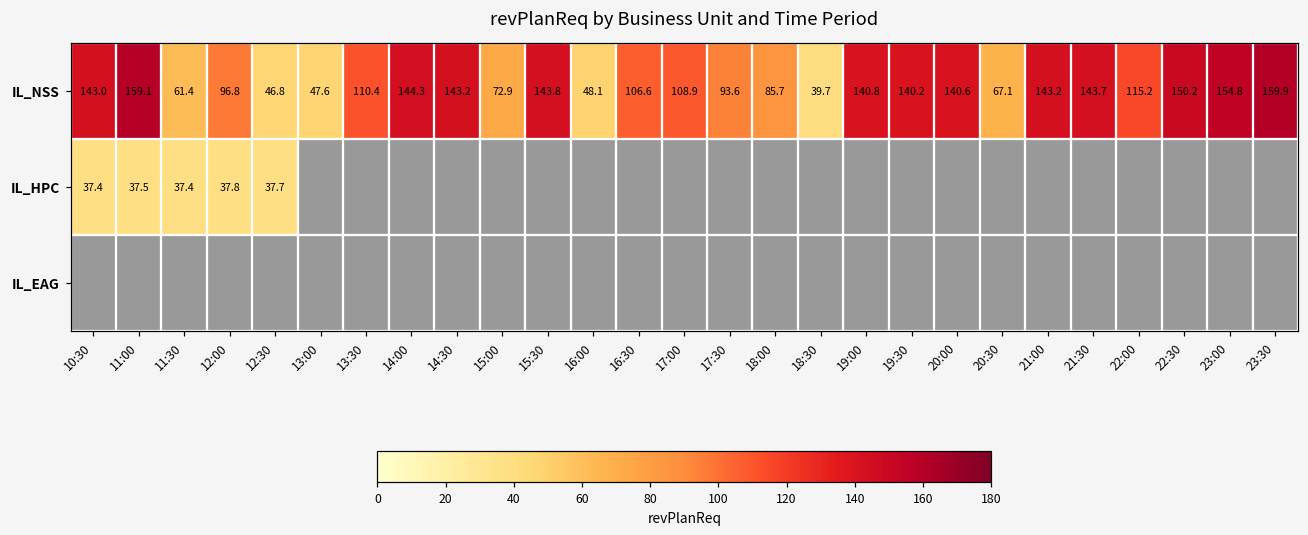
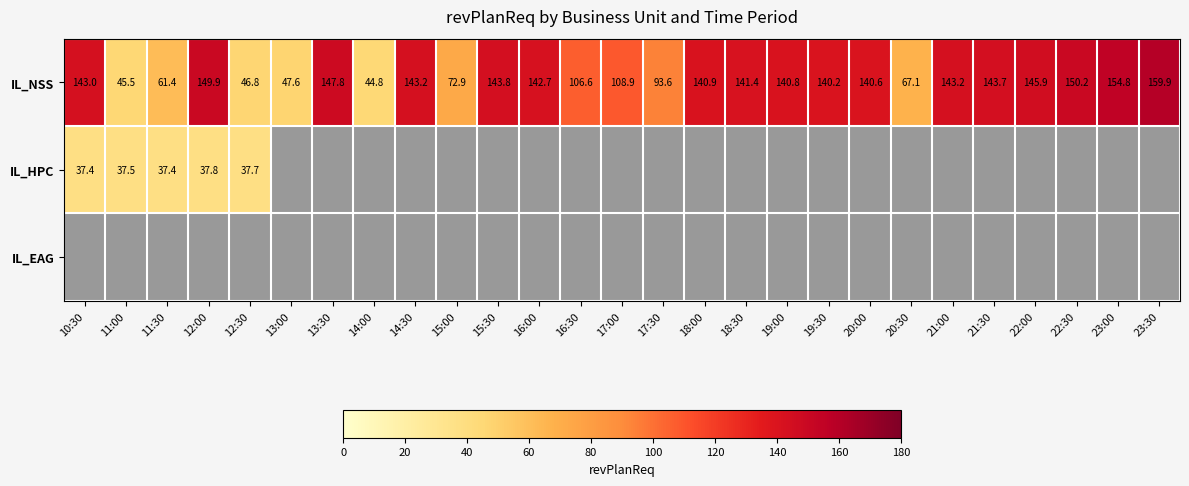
IL_NSS, 11:00: 159.1 -> 45.5
IL_NSS, 12:00: 96.8 -> 149.9
IL_NSS, 13:30: 110.4 -> 147.8
IL_NSS, 14:00: 144.3 -> 44.8
IL_NSS, 16:00: 48.1 -> 142.7
IL_NSS, 18:00: 85.7 -> 140.9
IL_NSS, 18:30: 39.7 -> 141.4
IL_NSS, 22:00: 115.2 -> 145.9
